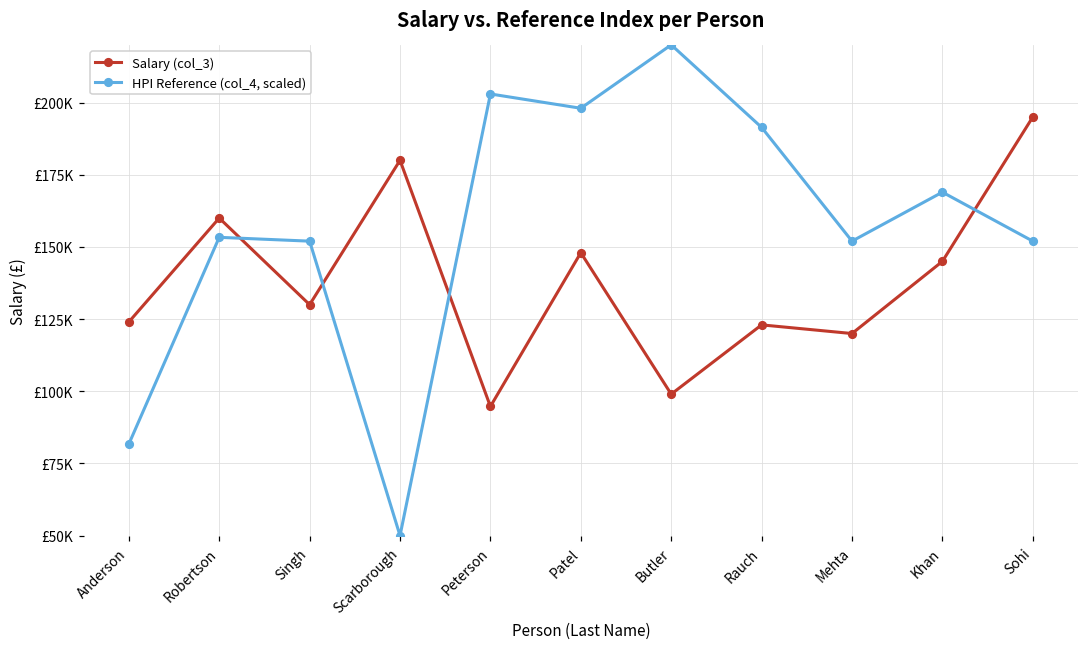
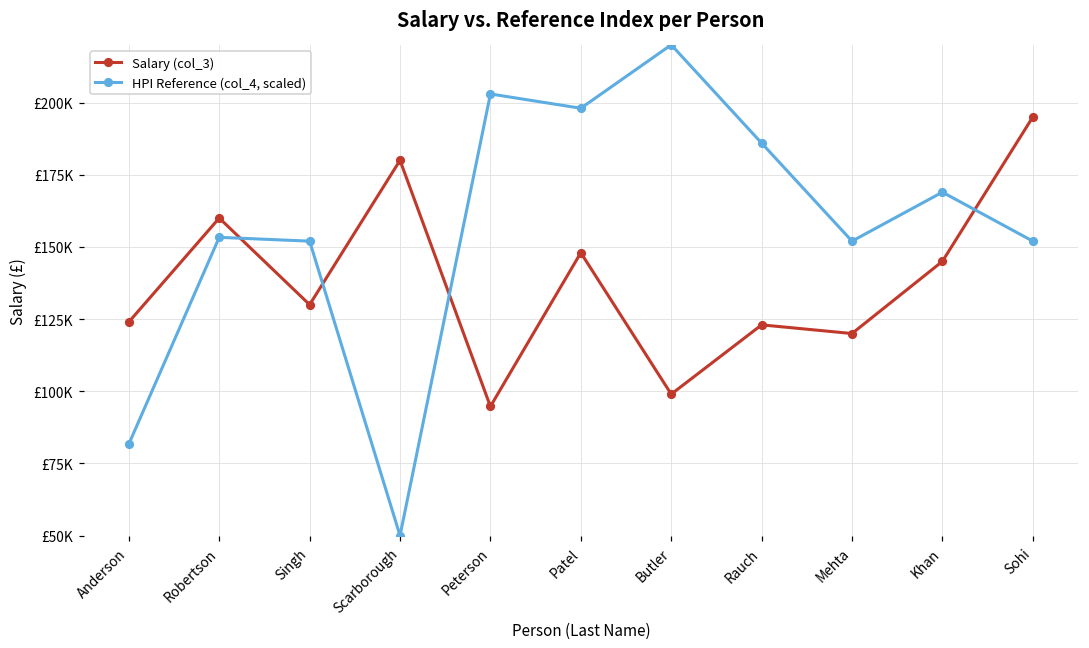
HPI Reference (col_4, scaled), Rauch: £191000 -> £186000
